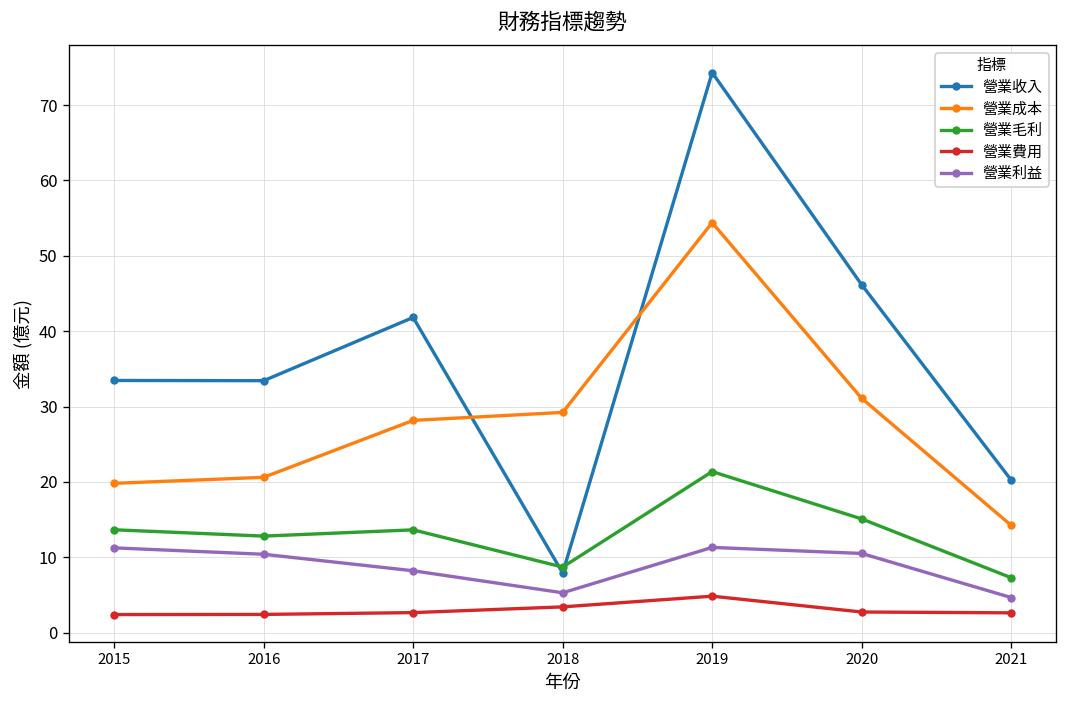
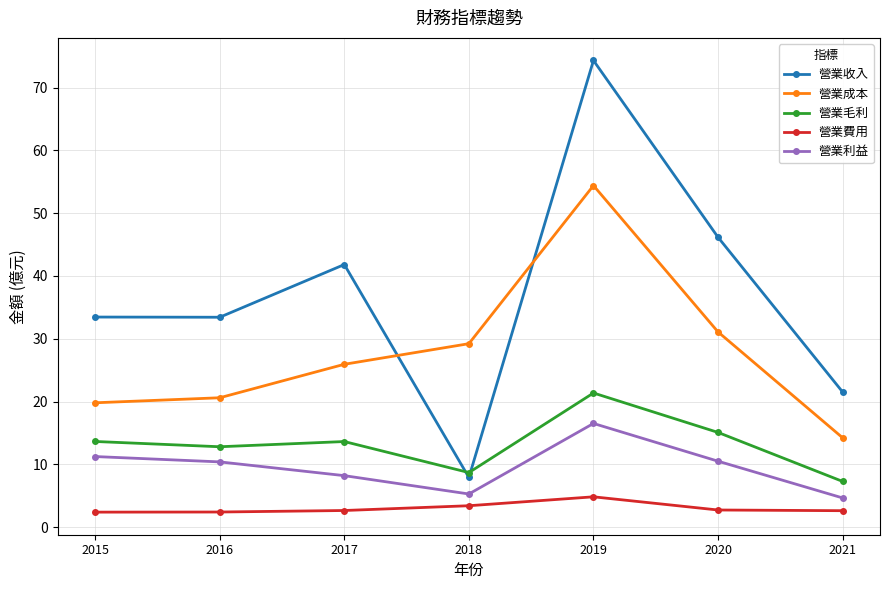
營業成本, 2017: 28 -> 26
營業利益, 2019: 11 -> 17
營業收入, 2021: 20 -> 22
